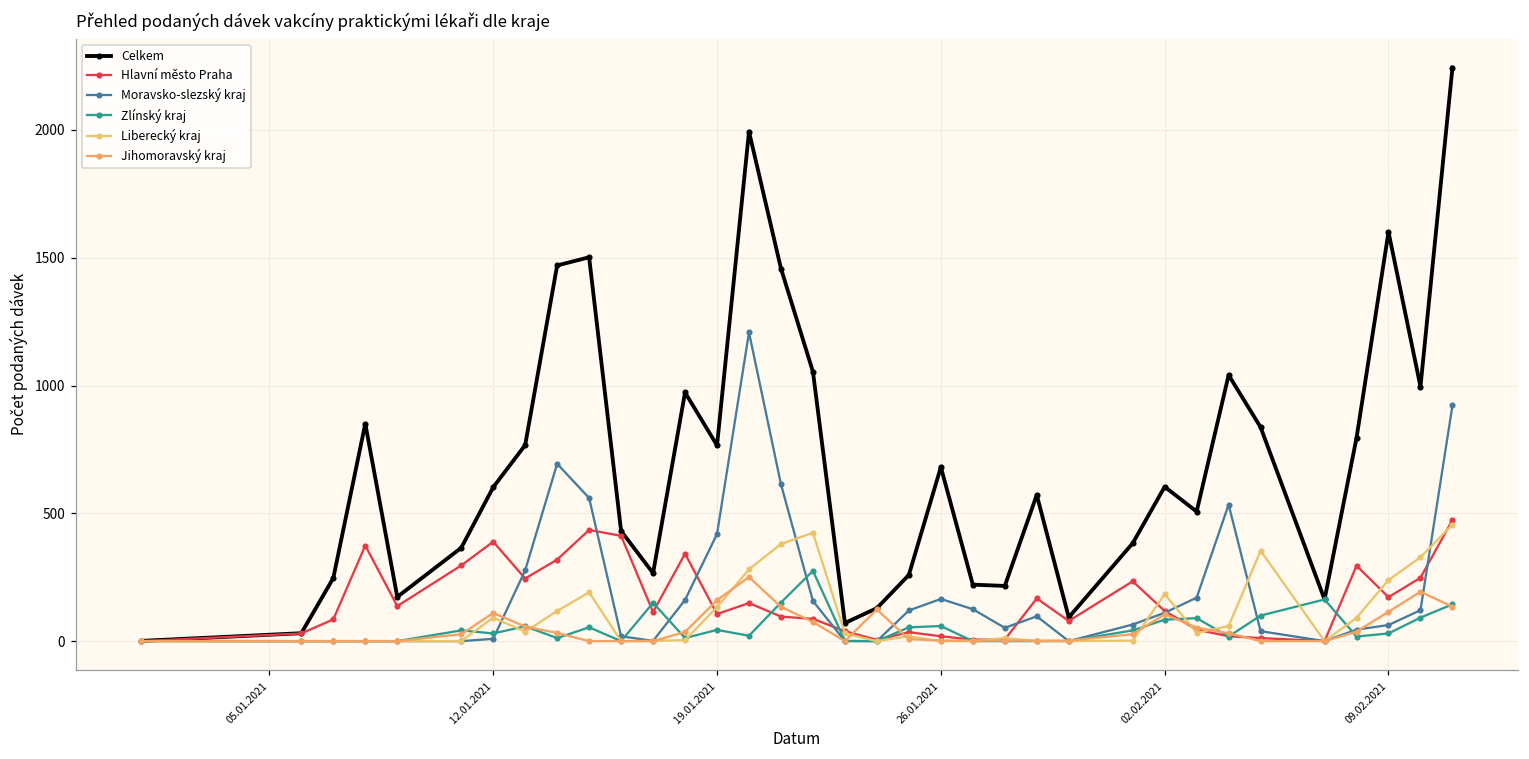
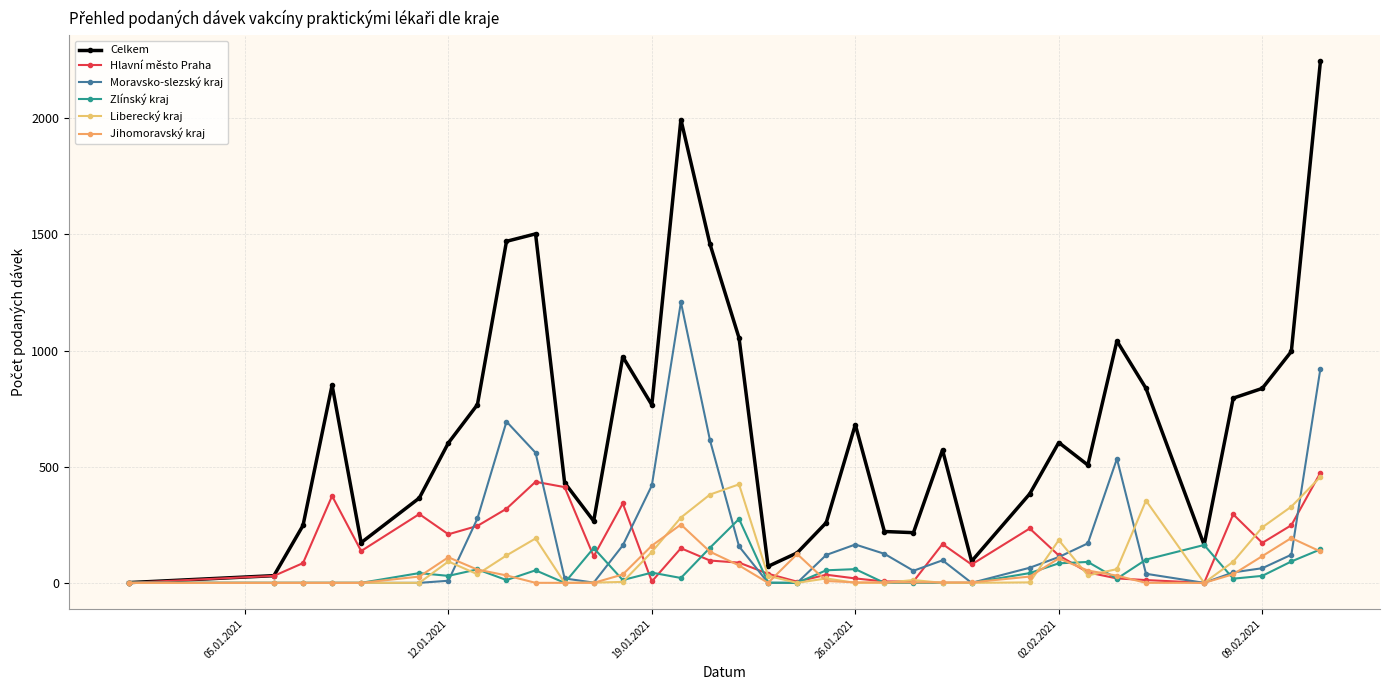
Hlavní město Praha, 12.01.2021: 390 -> 210
Hlavní město Praha, 19.01.2021: 110 -> 10
Celkem, 09.02.2021: 1600 -> 840
